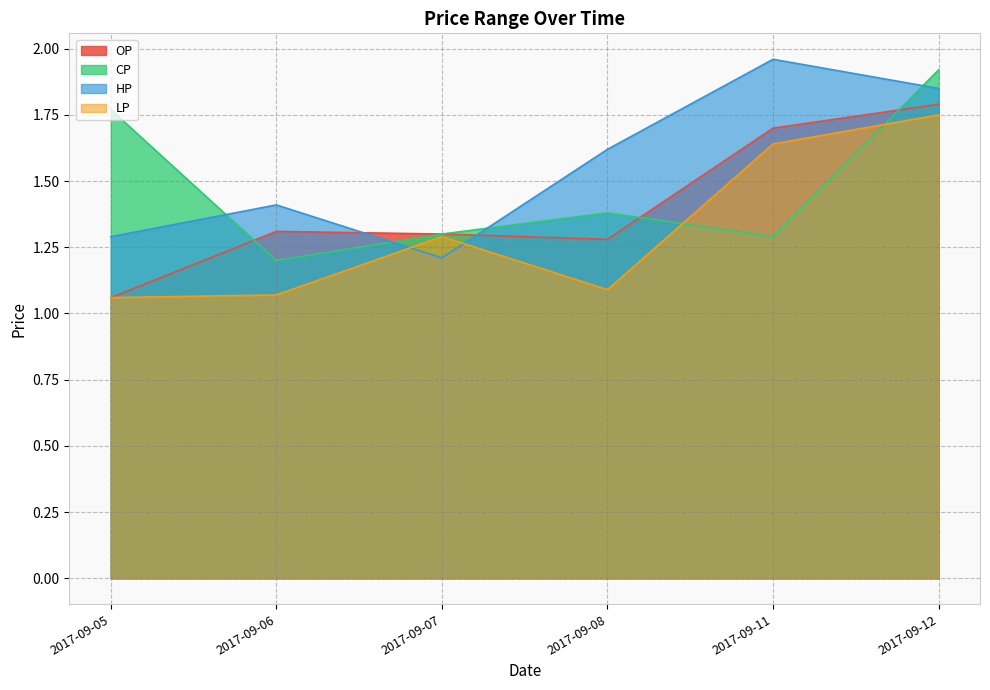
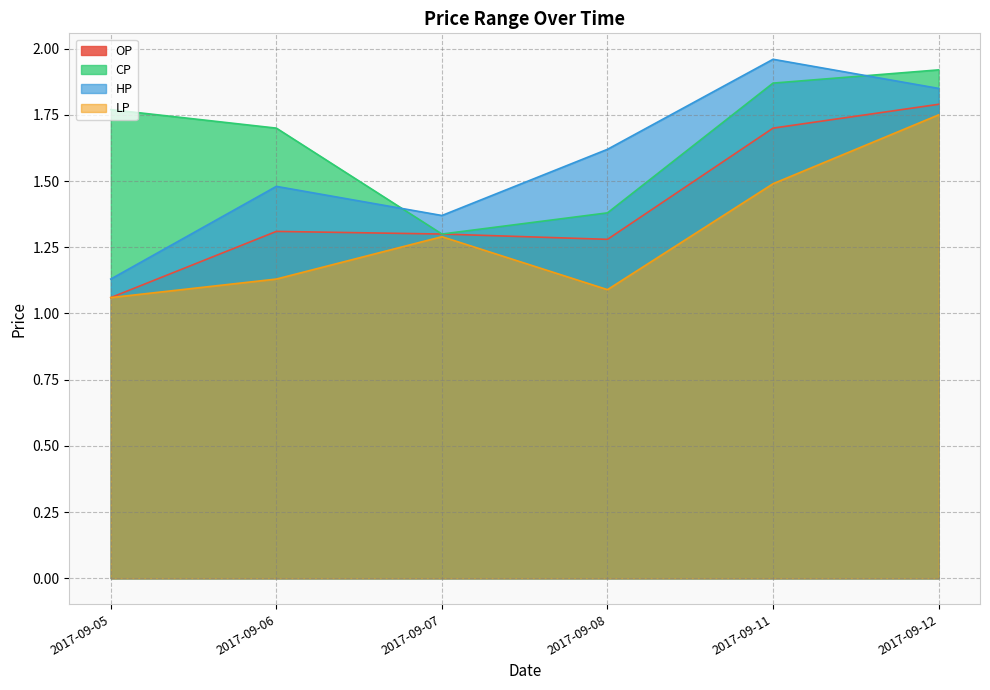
HP, 2017-09-05: 1.29 -> 1.13
CP, 2017-09-06: 1.2 -> 1.7
HP, 2017-09-06: 1.41 -> 1.48
LP, 2017-09-06: 1.07 -> 1.13
HP, 2017-09-07: 1.21 -> 1.37
CP, 2017-09-11: 1.29 -> 1.87
LP, 2017-09-11: 1.64 -> 1.49
